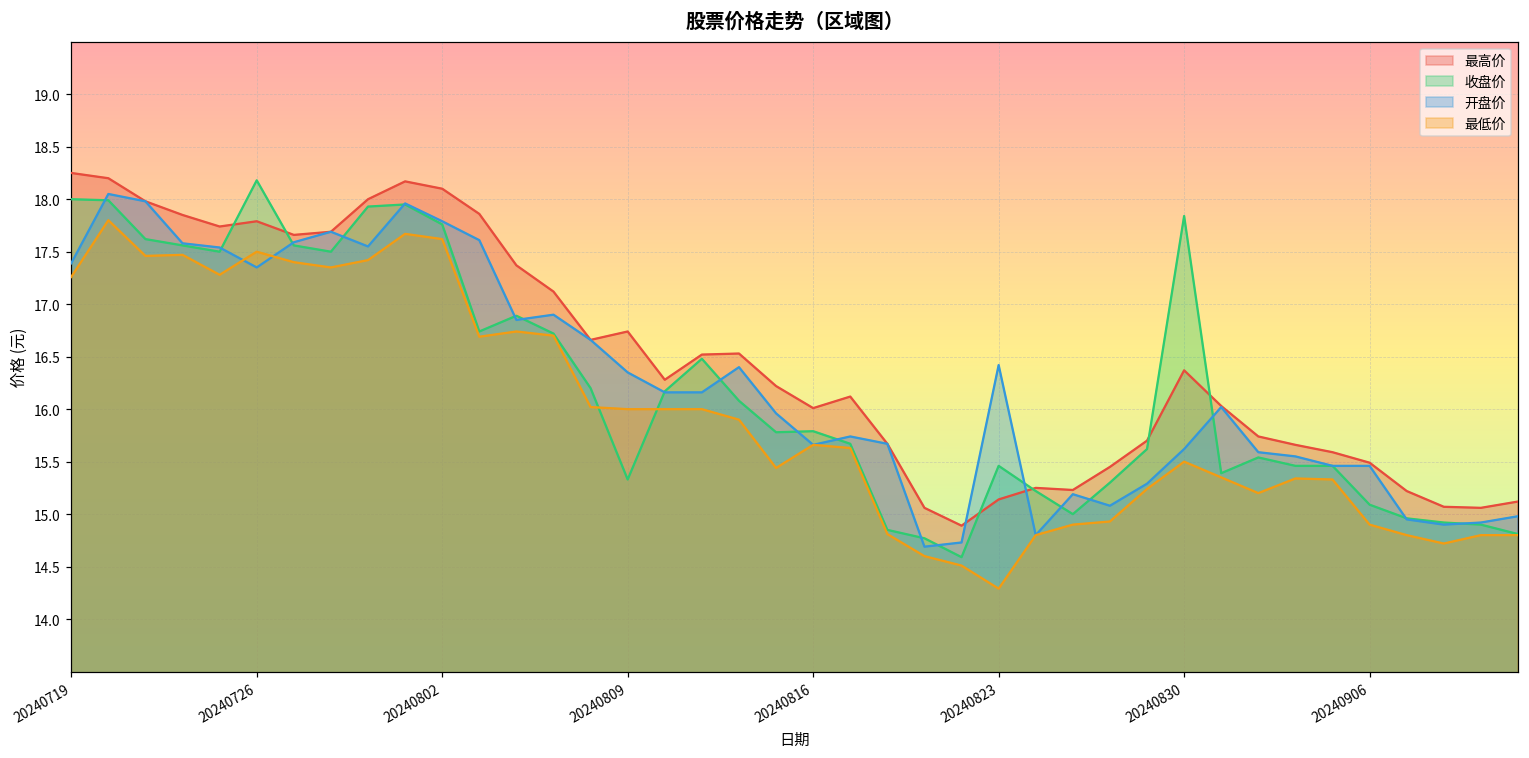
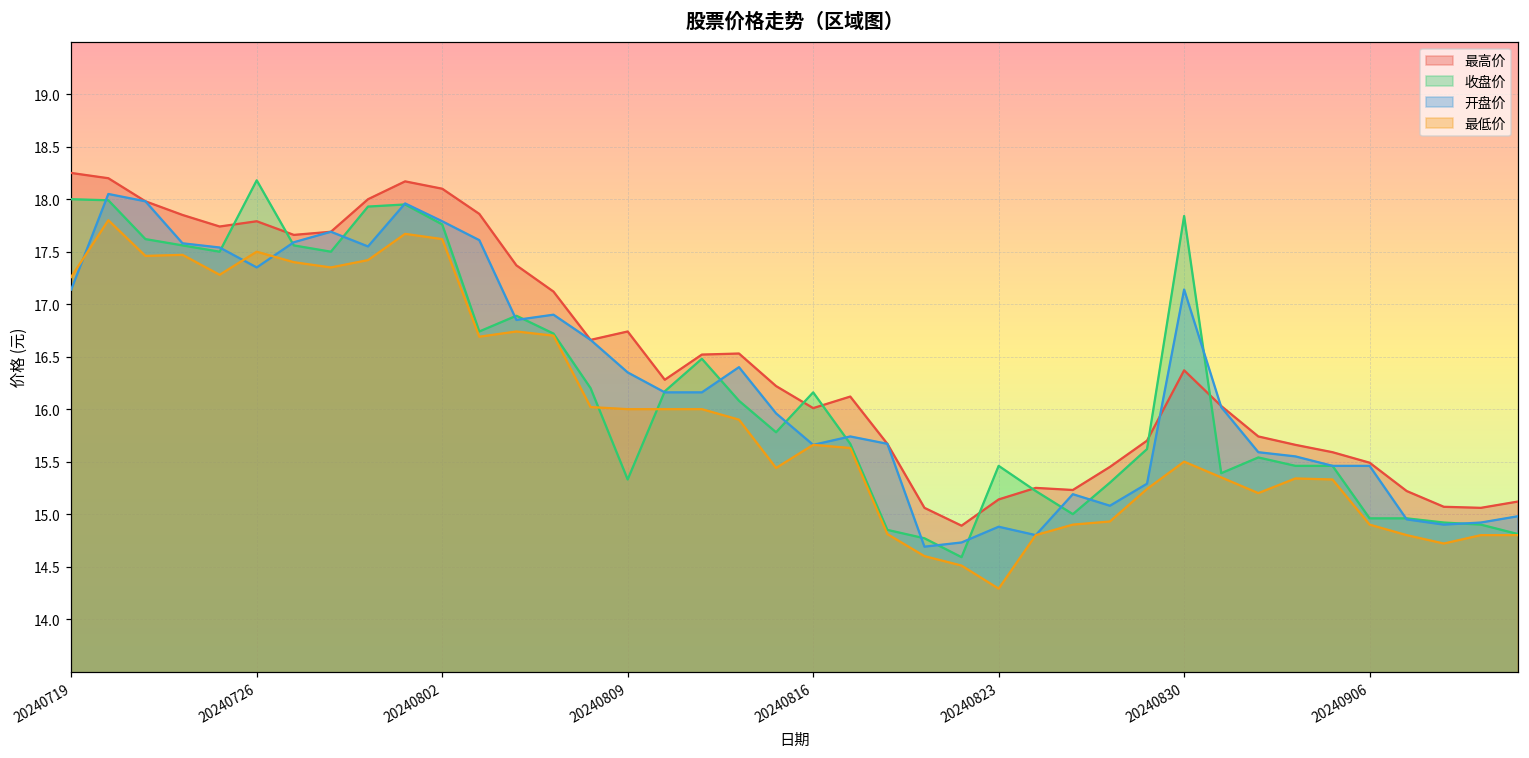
开盘价, 20240719: 17.4 -> 17.1
收盘价, 20240816: 15.8 -> 16.2
开盘价, 20240823: 16.4 -> 14.9
开盘价, 20240830: 15.6 -> 17.1
收盘价, 20240906: 15.1 -> 15.0
